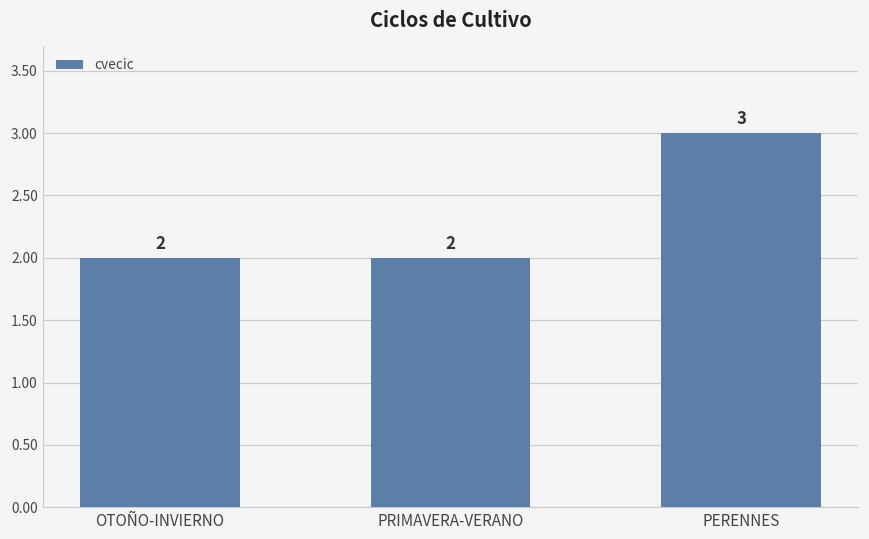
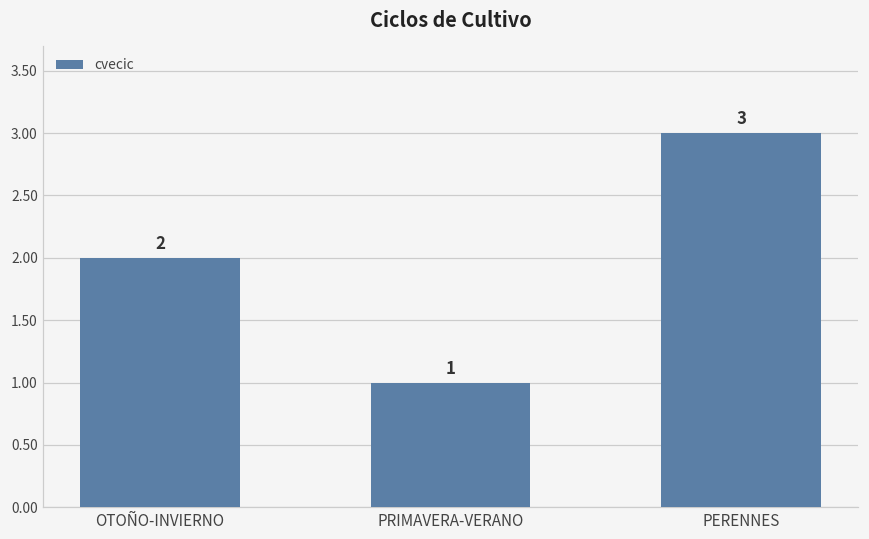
PRIMAVERA-VERANO: 2 -> 1
